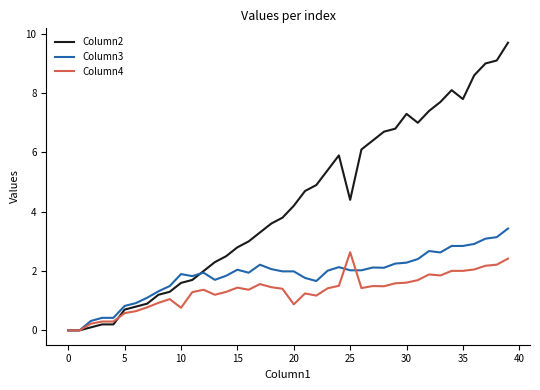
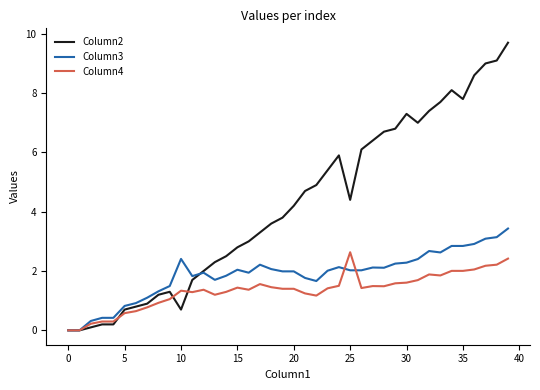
Column2, 10: 1.6 -> 0.7
Column3, 10: 1.9 -> 2.4
Column4, 10: 0.8 -> 1.3
Column4, 20: 0.9 -> 1.4
